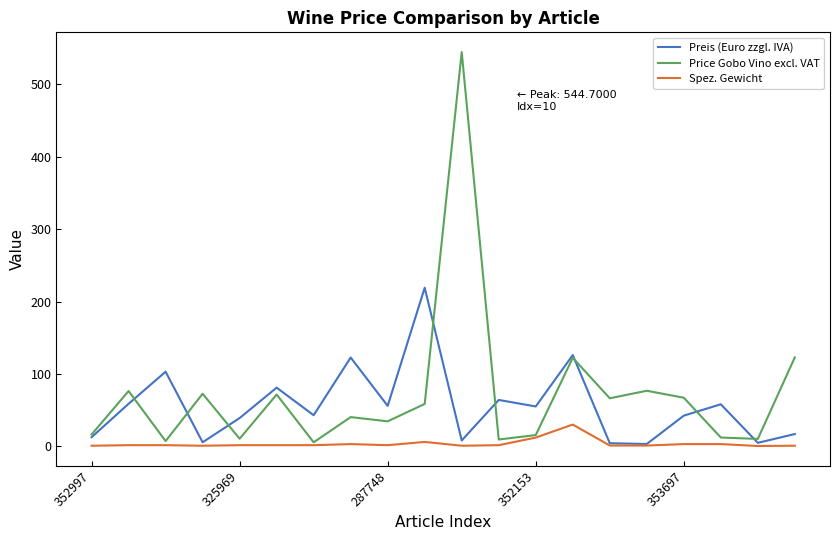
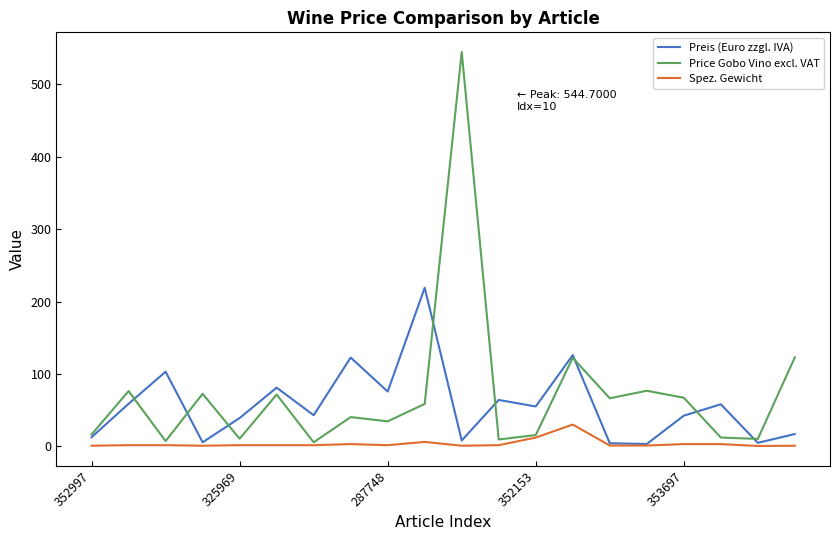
Preis (Euro zzgl. IVA), 287748: 60 -> 80
